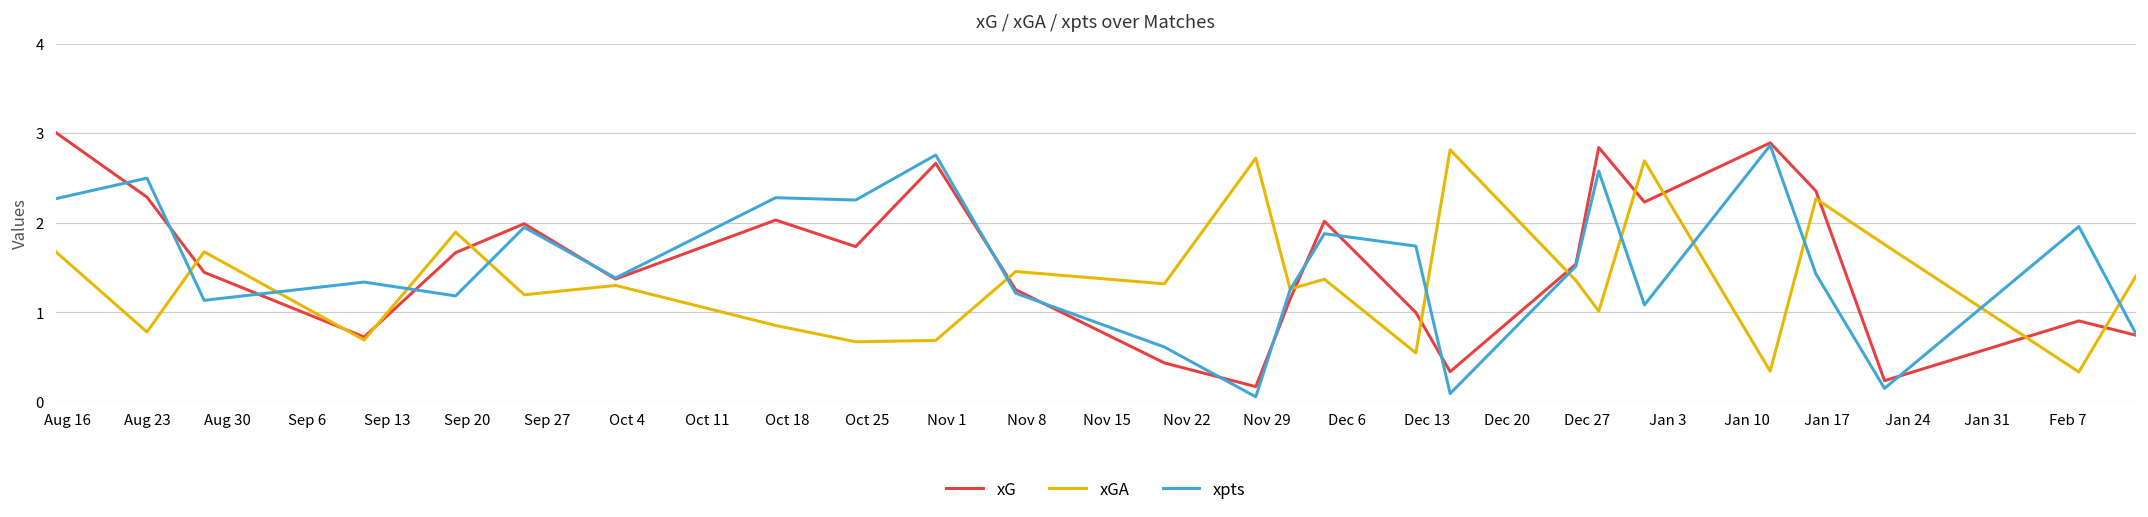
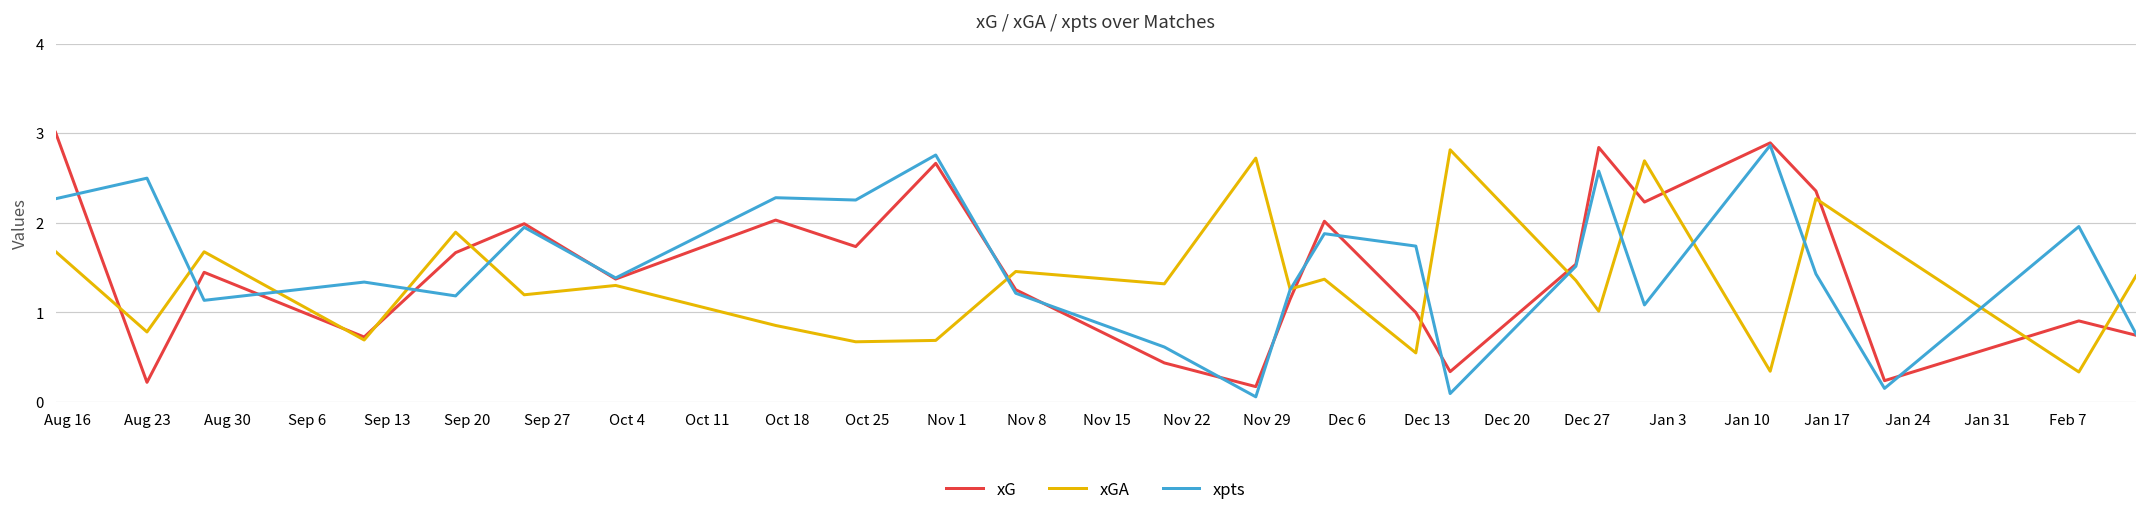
xG, Aug 23: 2.3 -> 0.2
